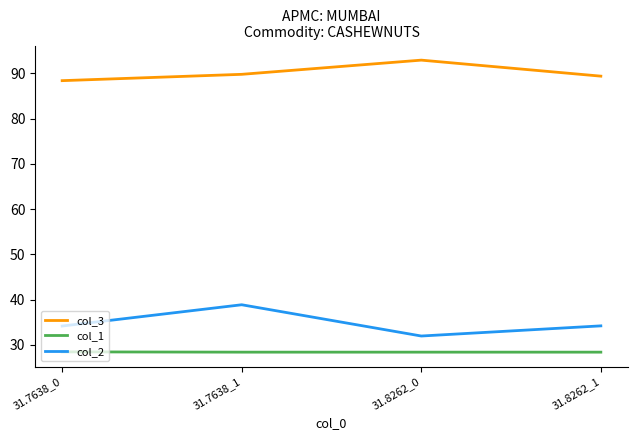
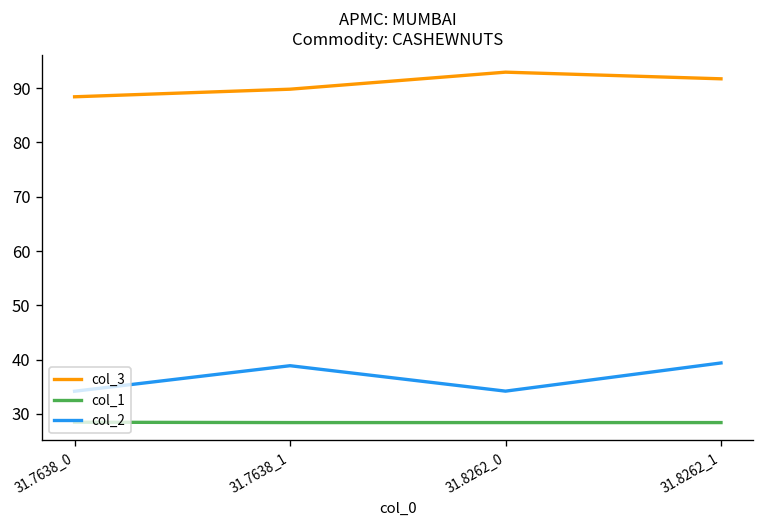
col_2, 31.8262_0: 32 -> 34
col_3, 31.8262_1: 89 -> 92
col_2, 31.8262_1: 34 -> 39
